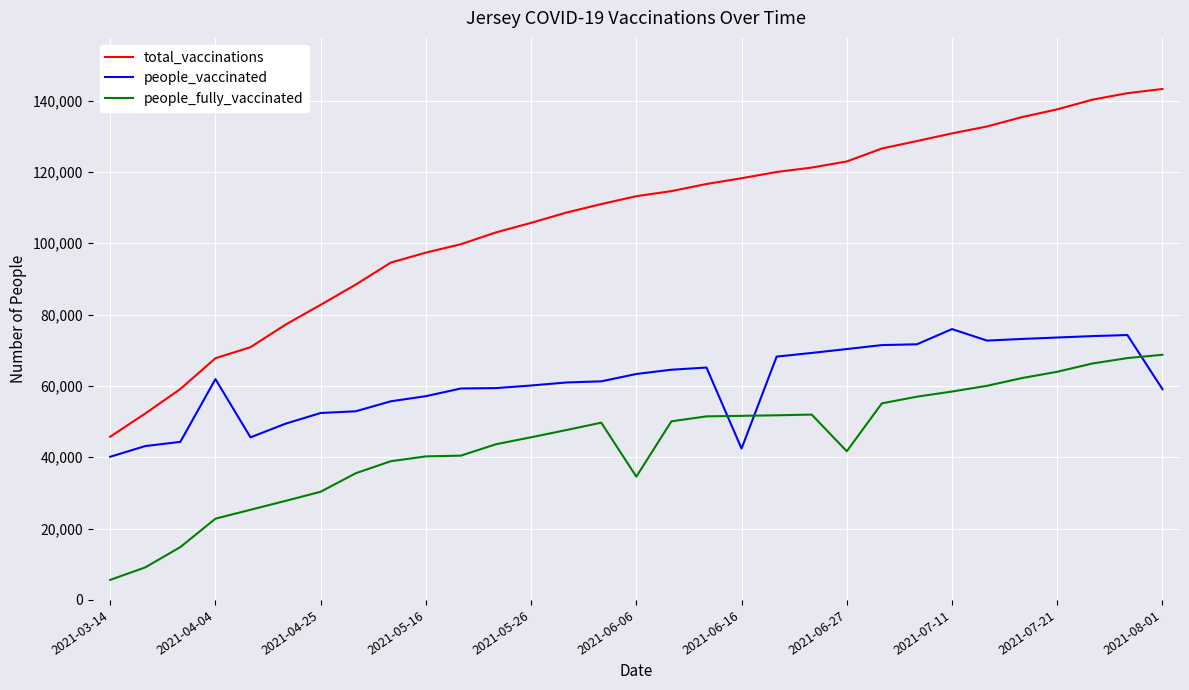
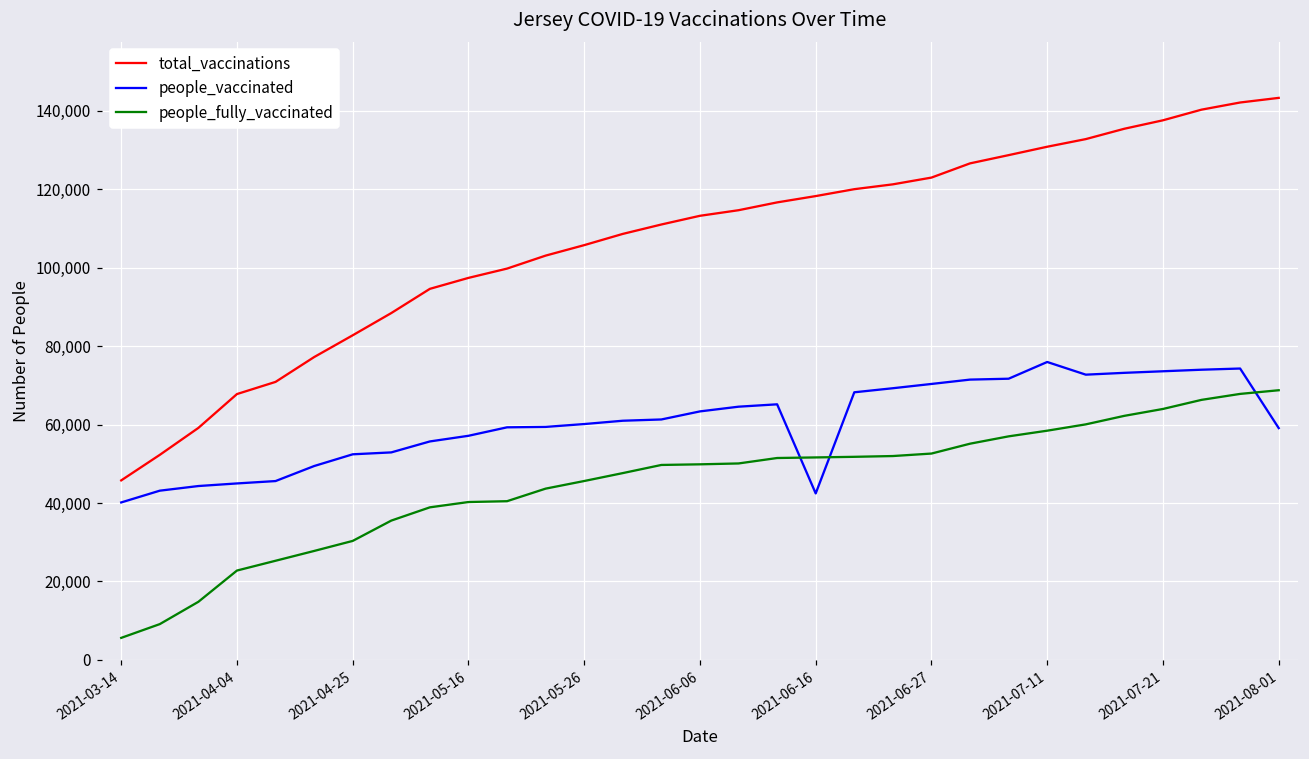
people_vaccinated, 2021-04-04: 62,000 -> 45,000
people_fully_vaccinated, 2021-06-06: 35,000 -> 50,000
people_fully_vaccinated, 2021-06-27: 42,000 -> 53,000
